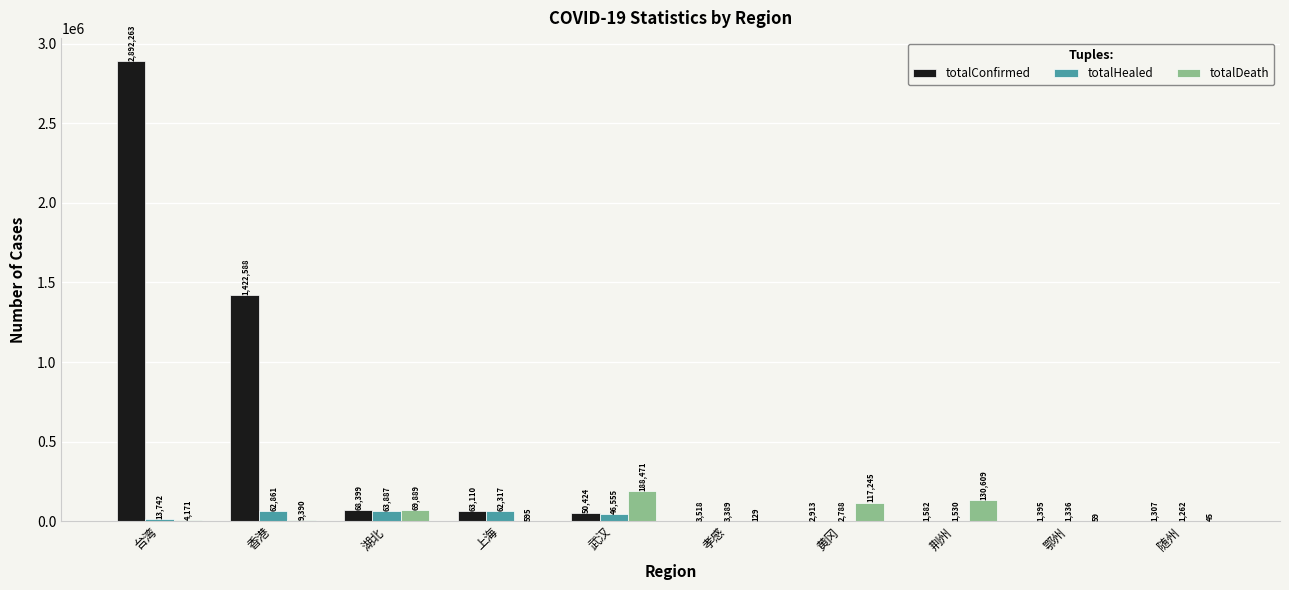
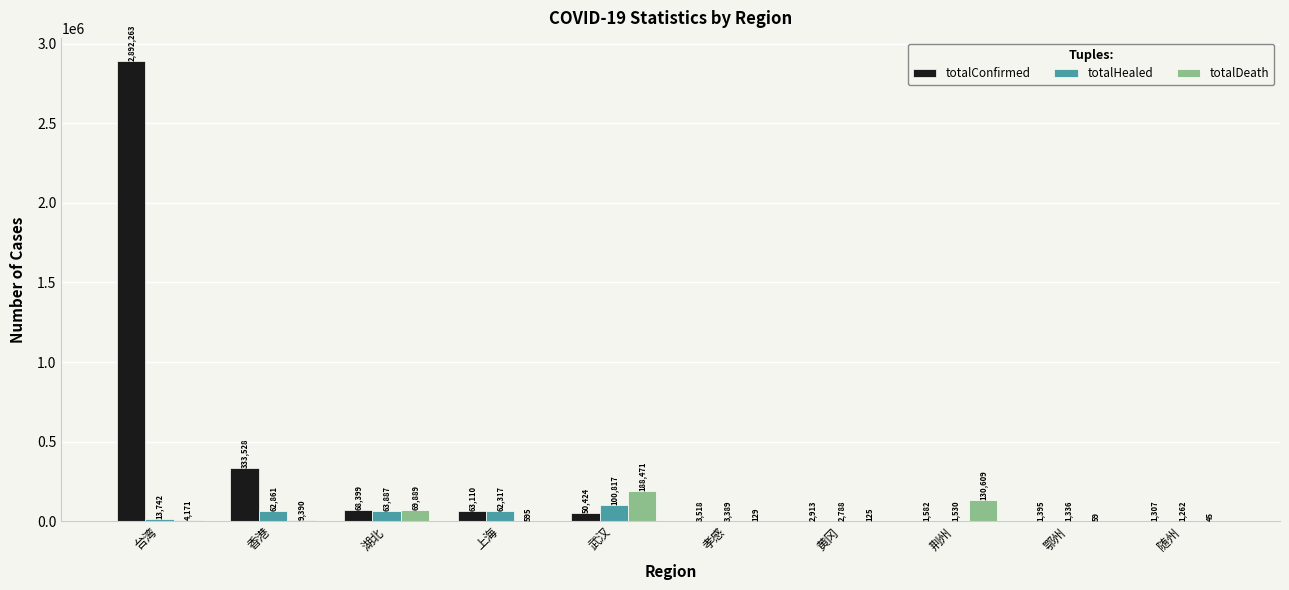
totalConfirmed, 香港: 1,422,588 -> 333,528
totalHealed, 武汉: 46,555 -> 100,817
totalDeath, 黄冈: 117,245 -> 125
